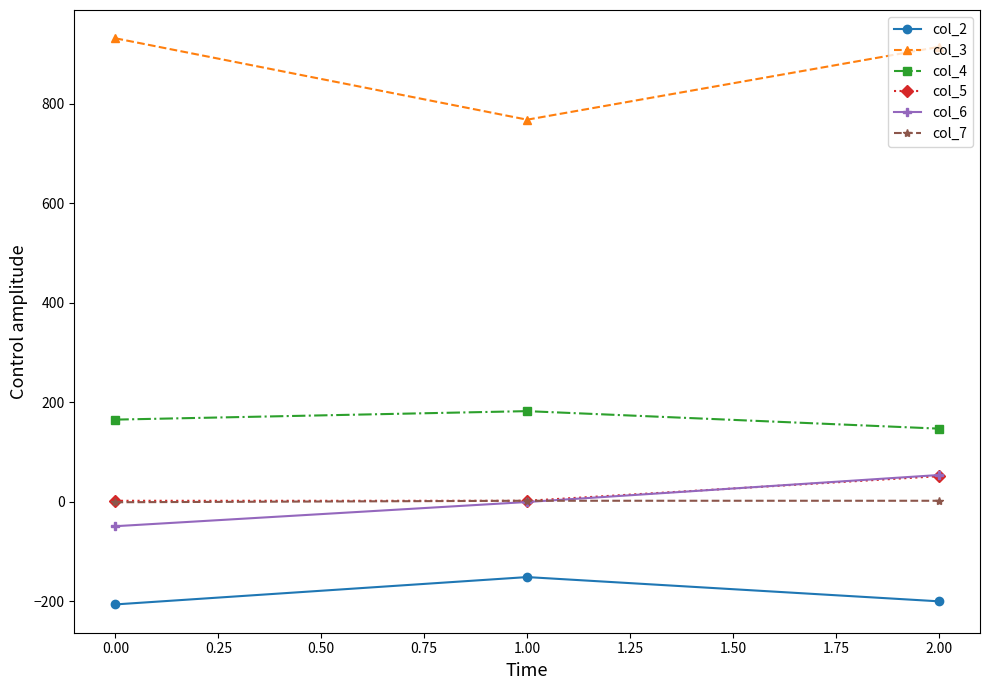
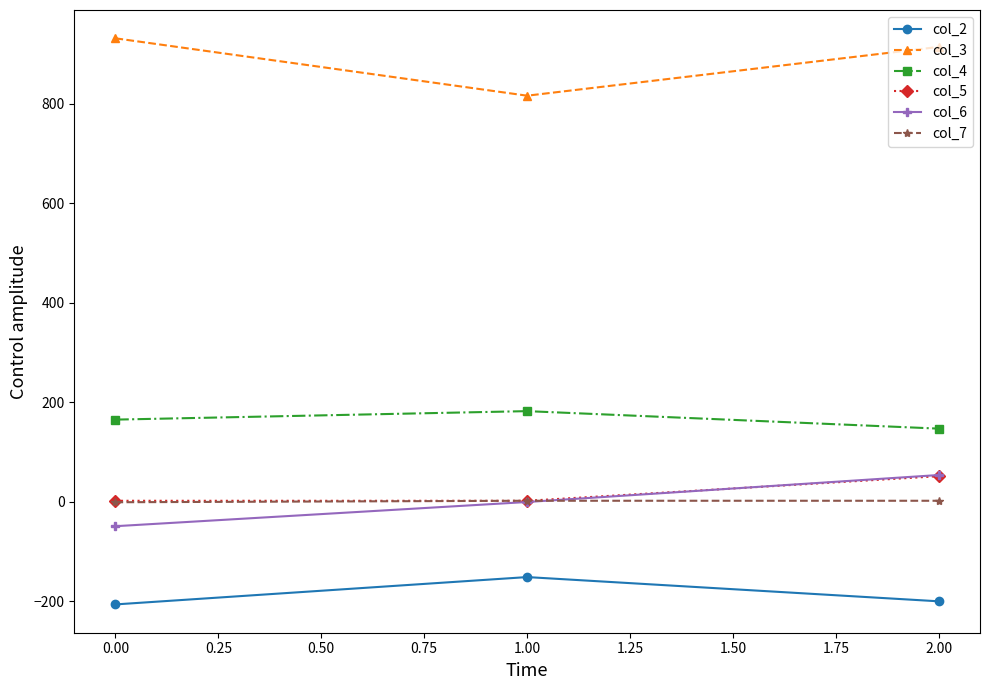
col_3, 1.00: 770 -> 820
